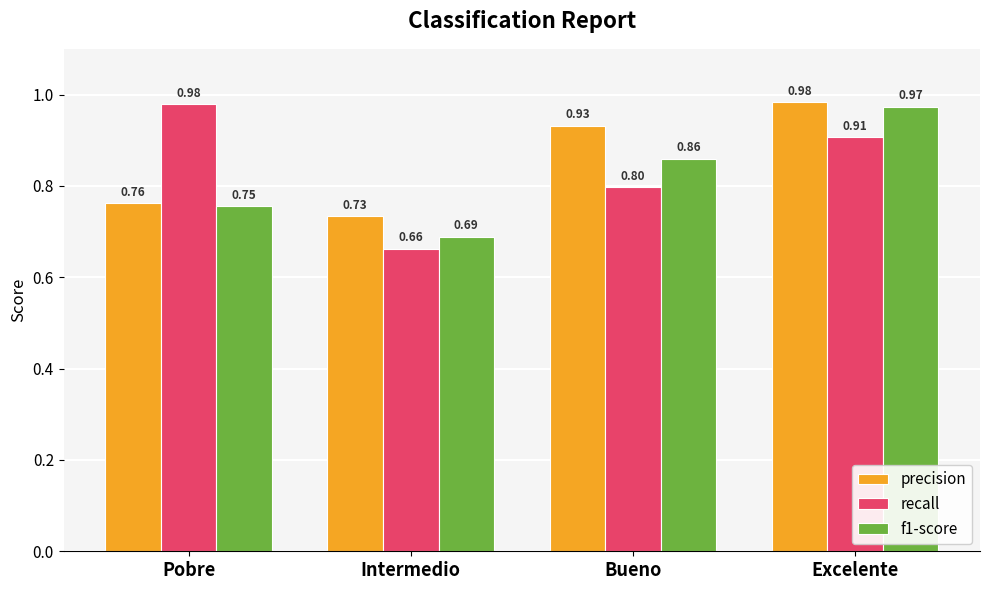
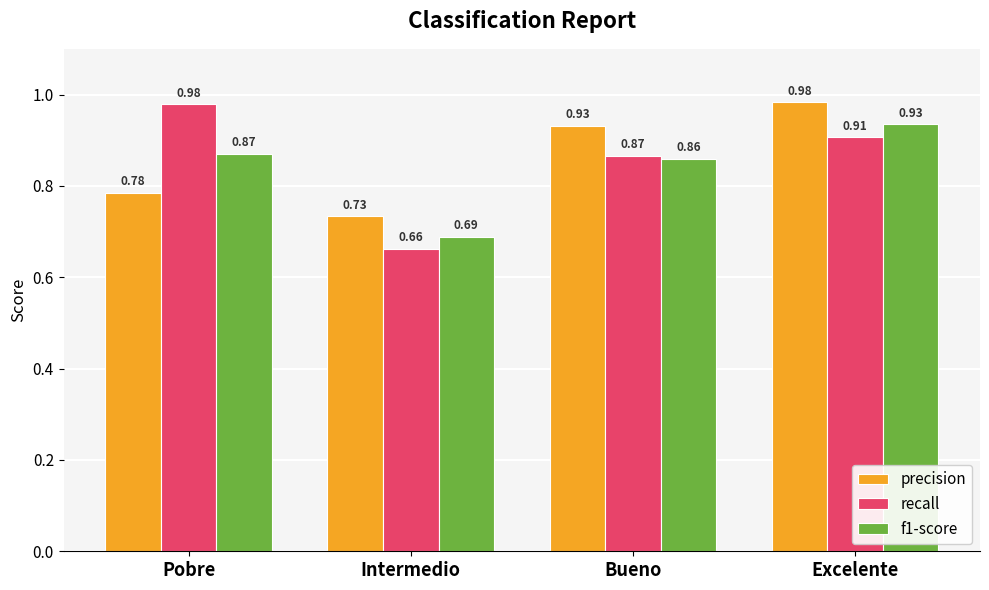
precision, Pobre: 0.76 -> 0.78
f1-score, Pobre: 0.75 -> 0.87
recall, Bueno: 0.80 -> 0.87
f1-score, Excelente: 0.97 -> 0.93
